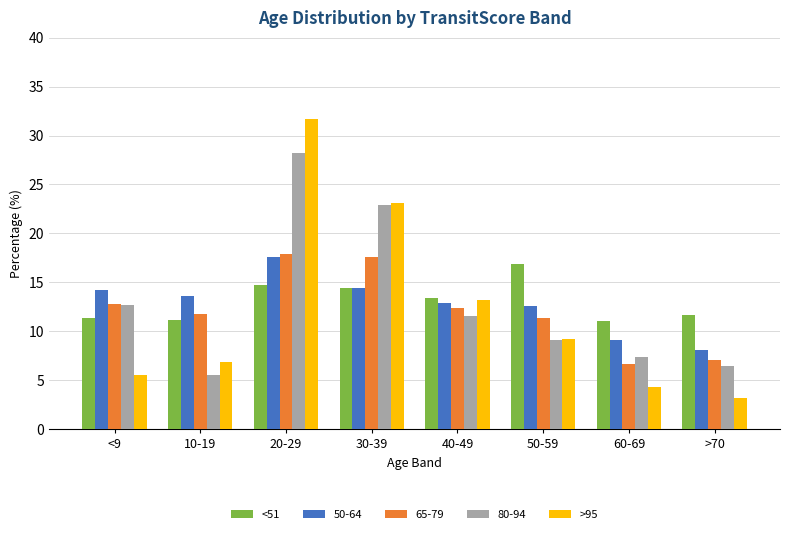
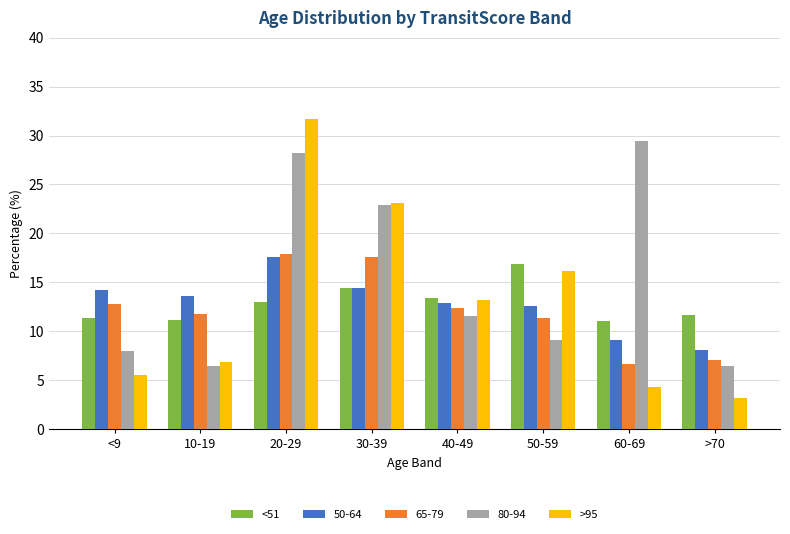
80-94, <9: 13 -> 8
80-94, 10-19: 5.6 -> 6.4
<51, 20-29: 15 -> 13
>95, 50-59: 9 -> 16
80-94, 60-69: 7 -> 29
